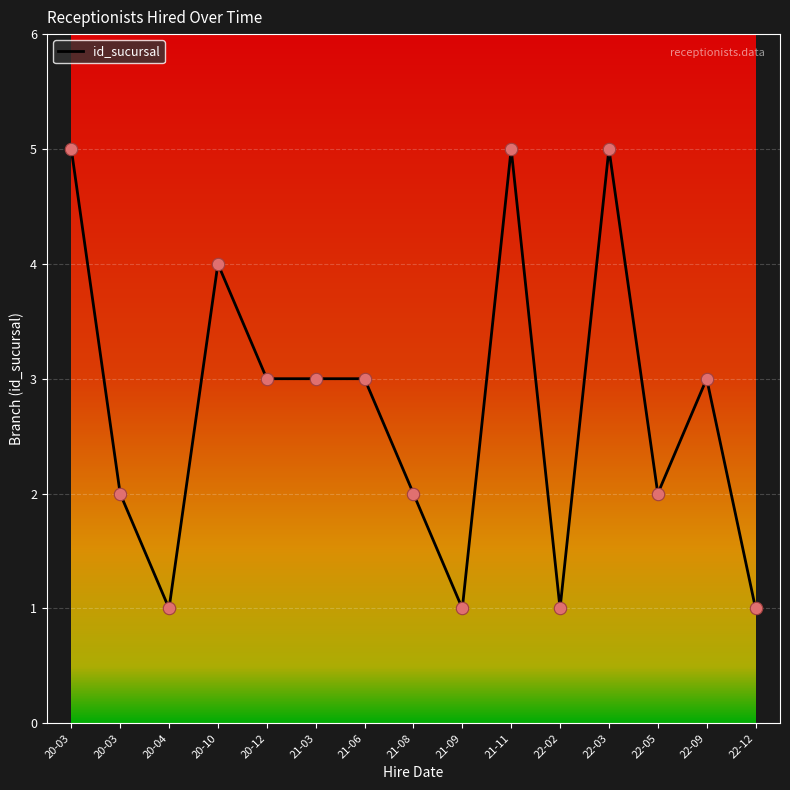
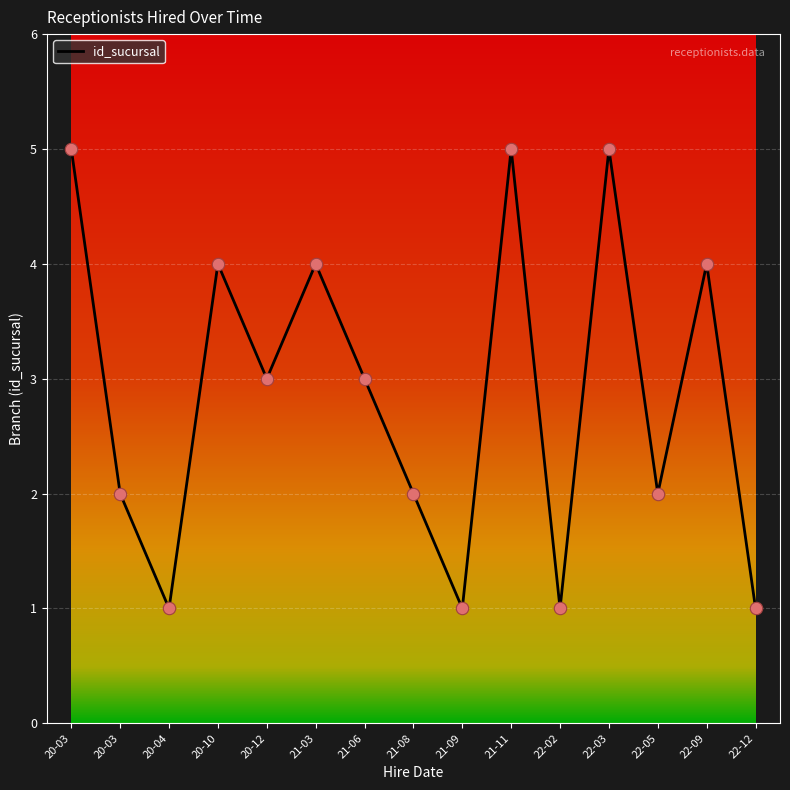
21-03: 3 -> 4
22-09: 3 -> 4
